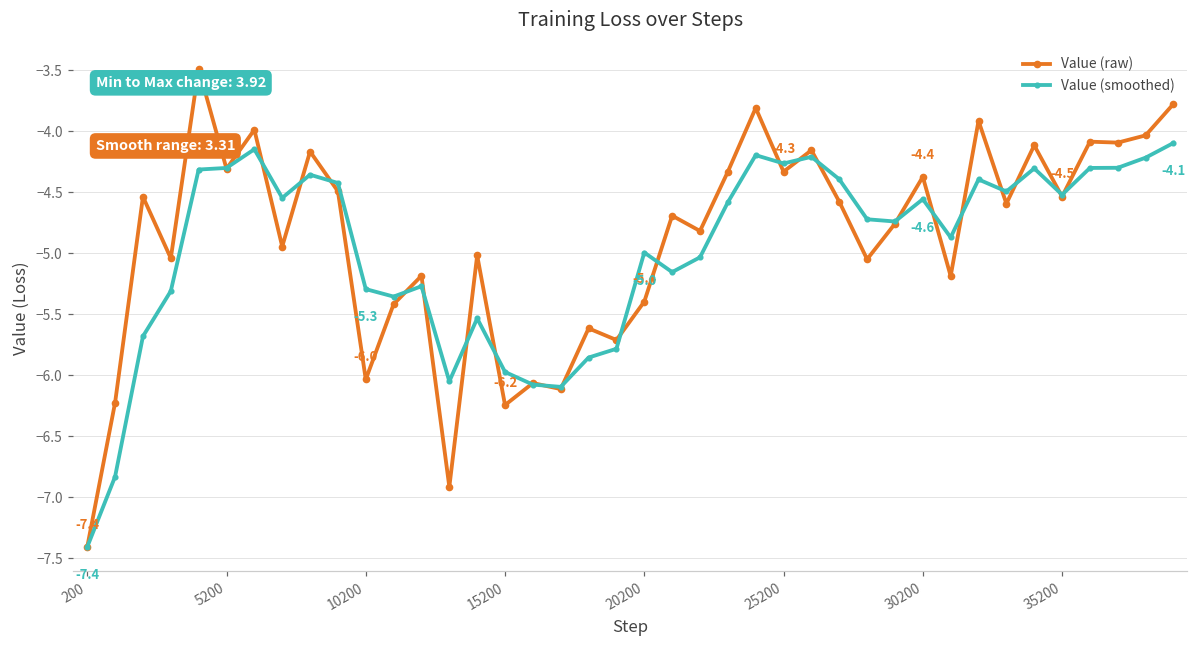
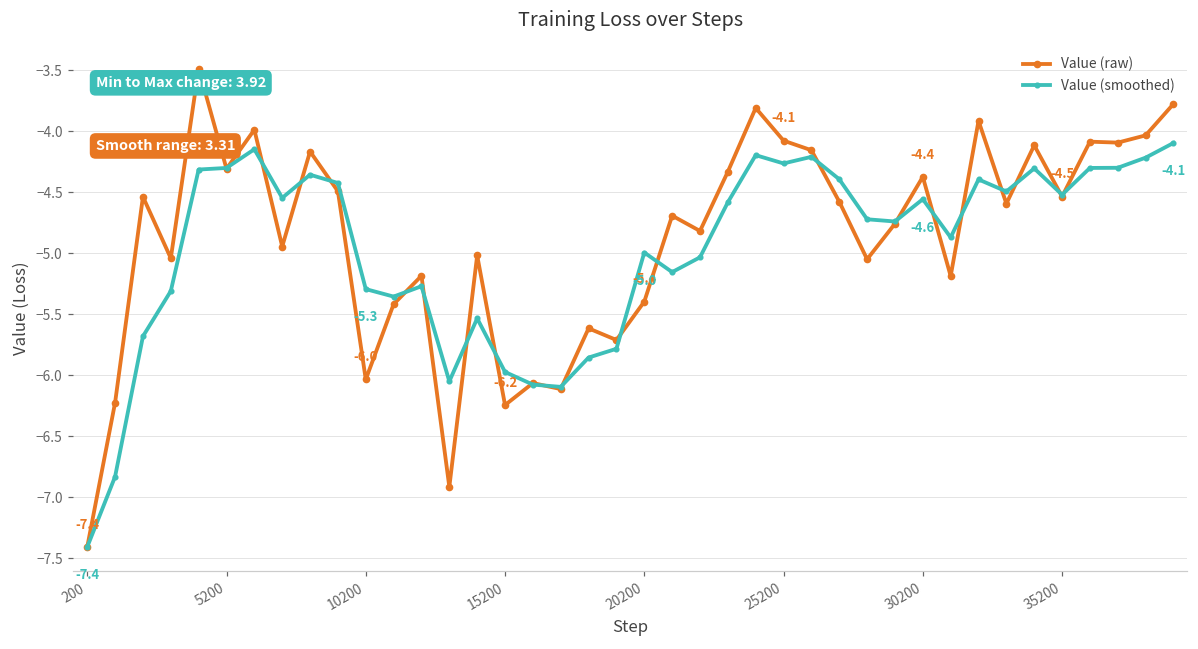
Value (raw), 25200: -4.3 -> -4.1
